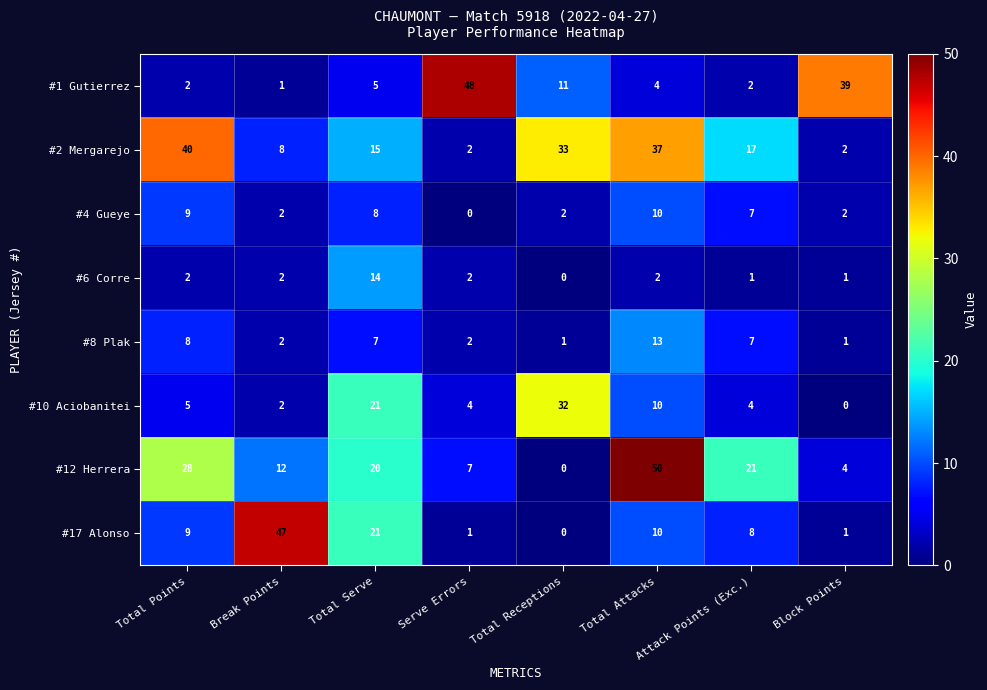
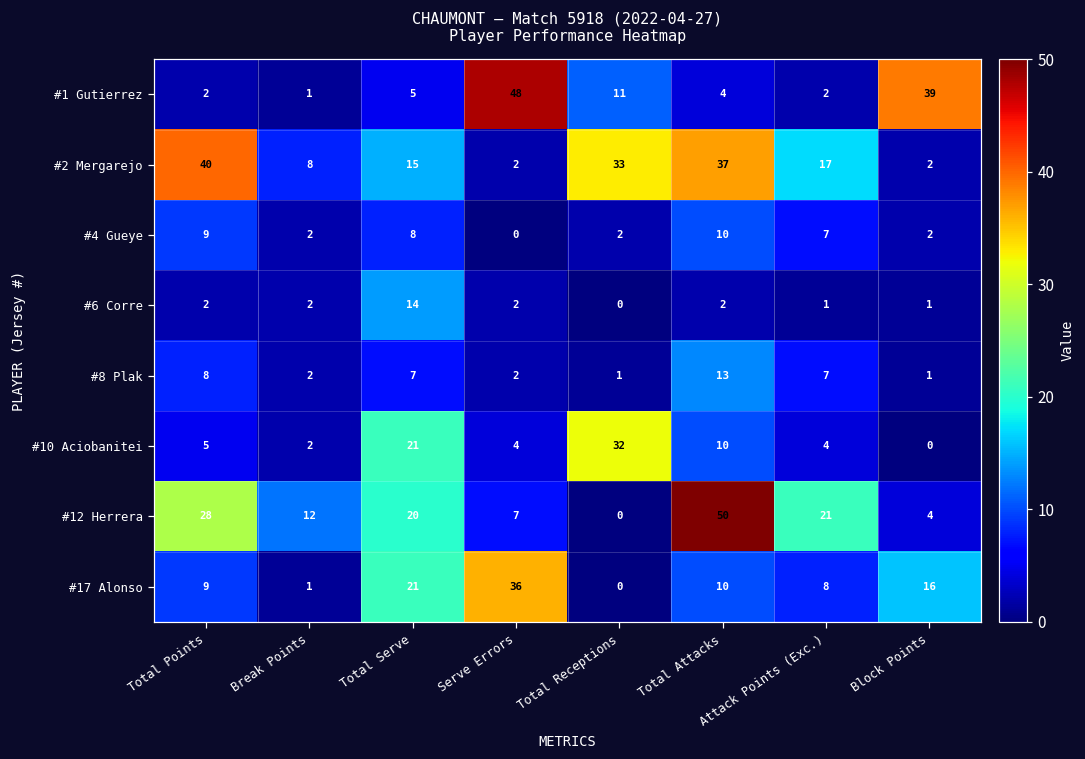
#17 Alonso, Break Points: 47 -> 1
#17 Alonso, Serve Errors: 1 -> 36
#17 Alonso, Block Points: 1 -> 16
